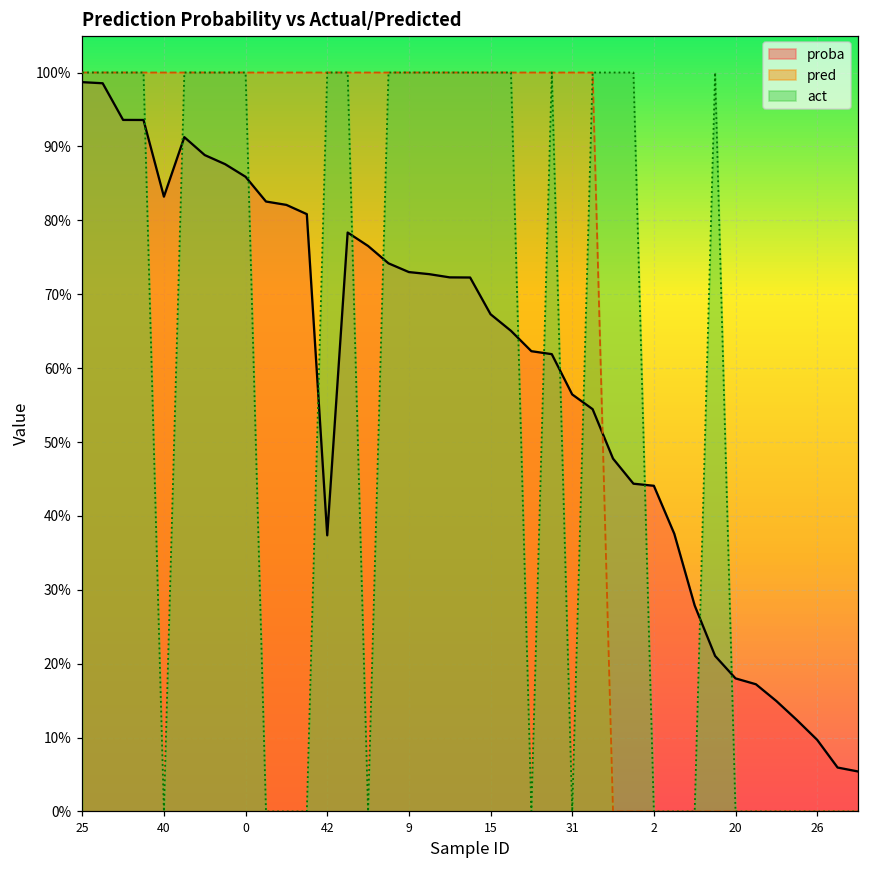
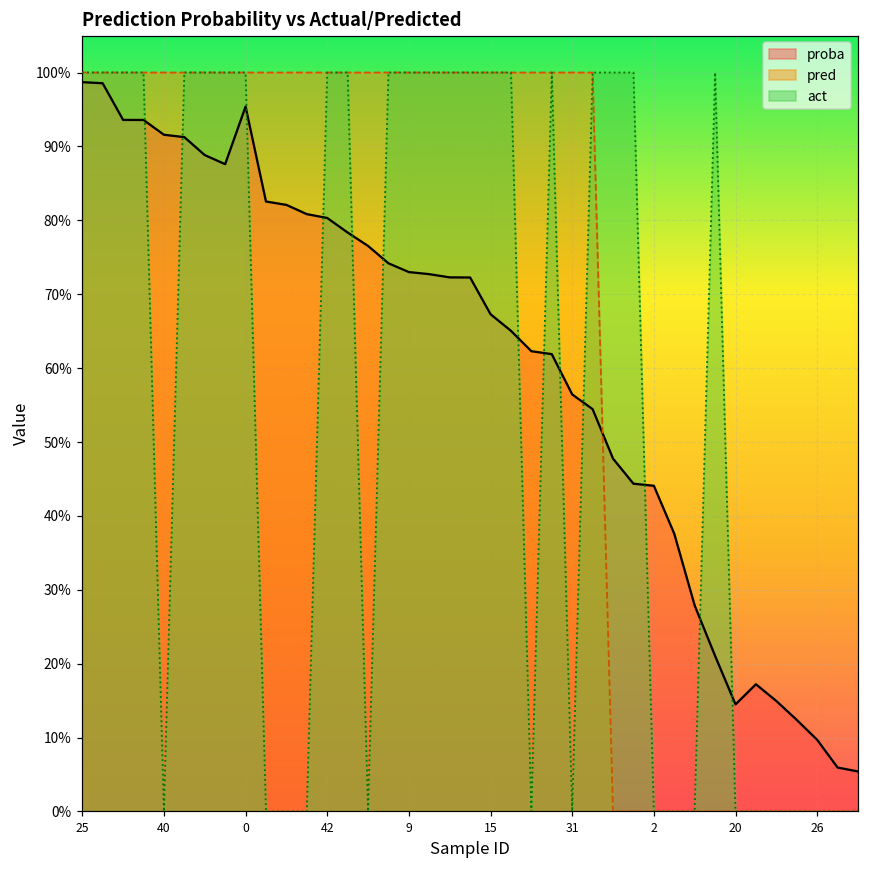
proba, 40: 83% -> 92%
proba, 0: 86% -> 95%
proba, 42: 37% -> 80%
proba, 20: 18% -> 14%
